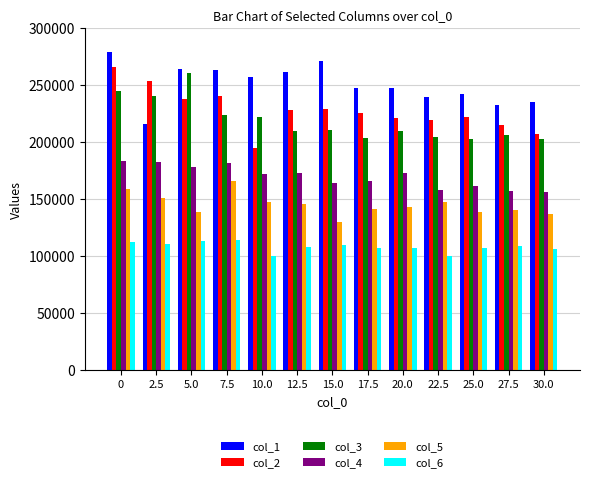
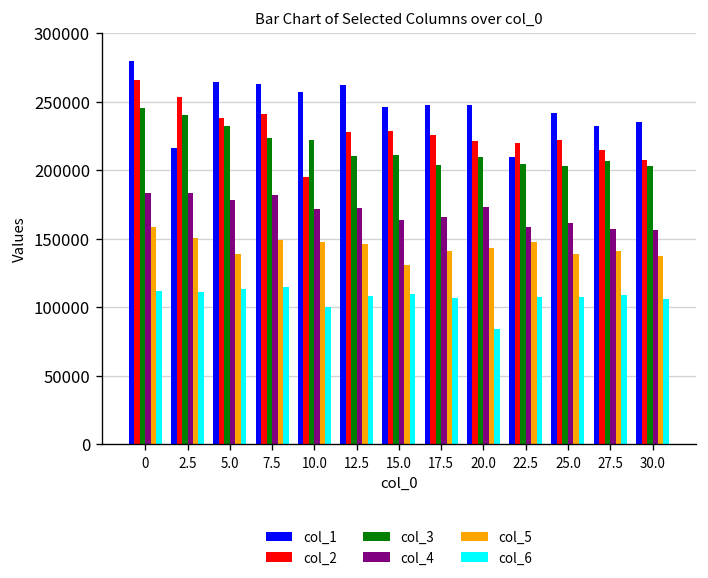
col_3, 5.0: 260000 -> 232000
col_5, 7.5: 166000 -> 149000
col_1, 15.0: 271000 -> 246000
col_6, 20.0: 107000 -> 84000
col_1, 22.5: 239000 -> 210000
col_6, 22.5: 100000 -> 108000
